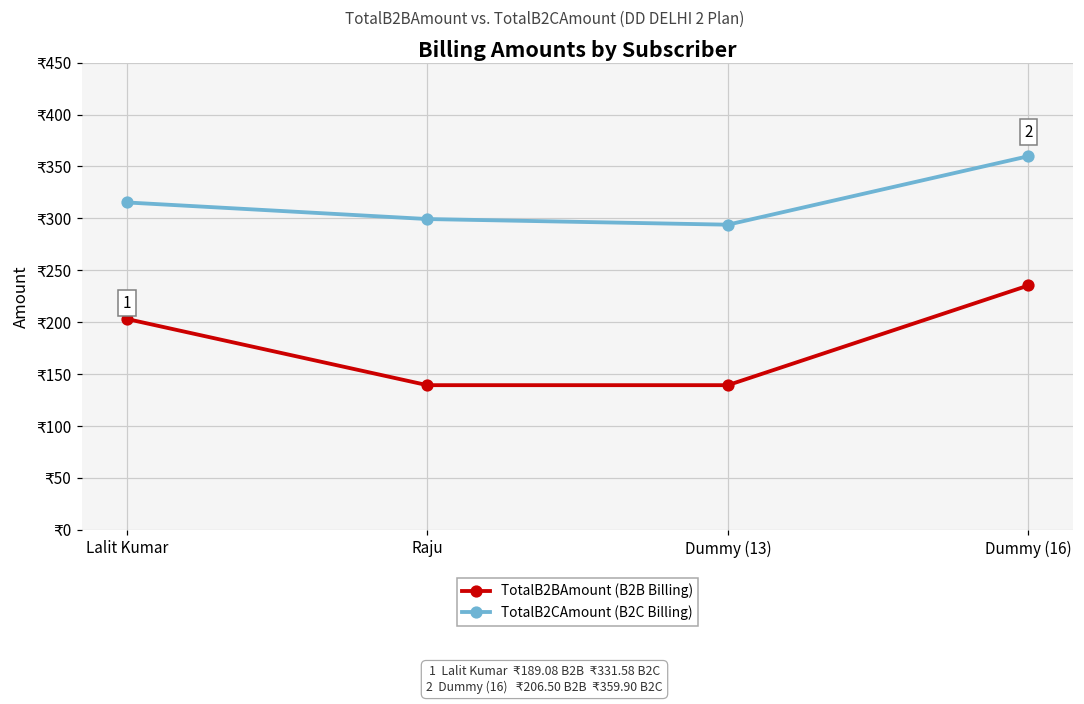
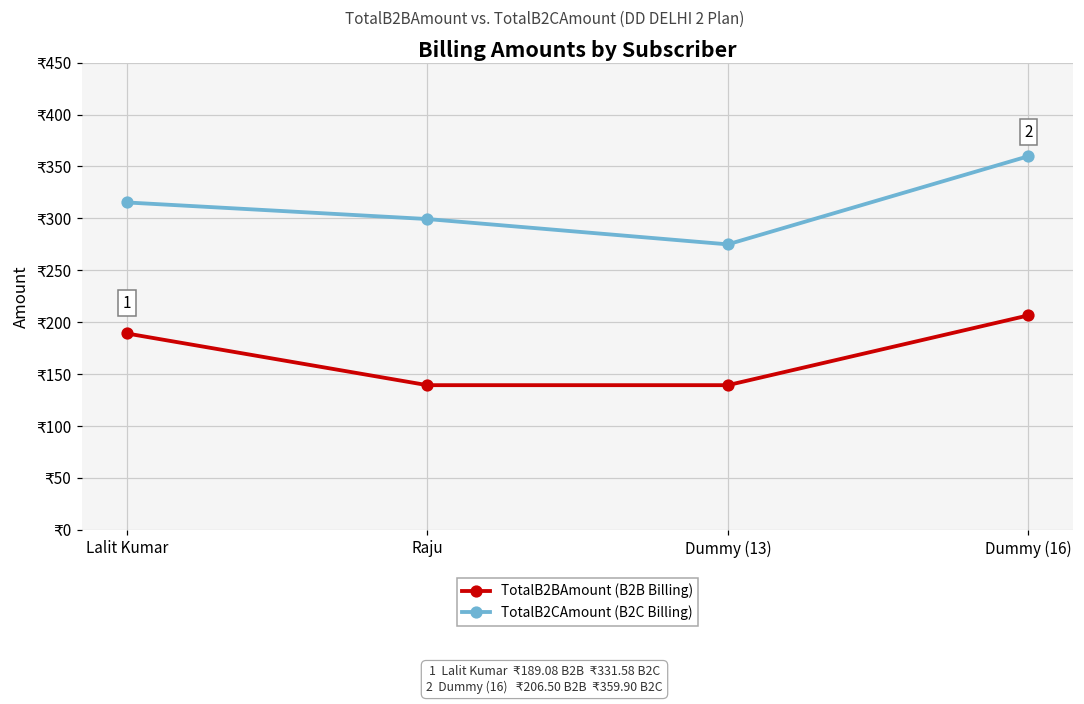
TotalB2BAmount (B2B Billing), Lalit Kumar: ₹200 -> ₹190
TotalB2CAmount (B2C Billing), Dummy (13): ₹290 -> ₹270
TotalB2BAmount (B2B Billing), Dummy (16): ₹240 -> ₹210
